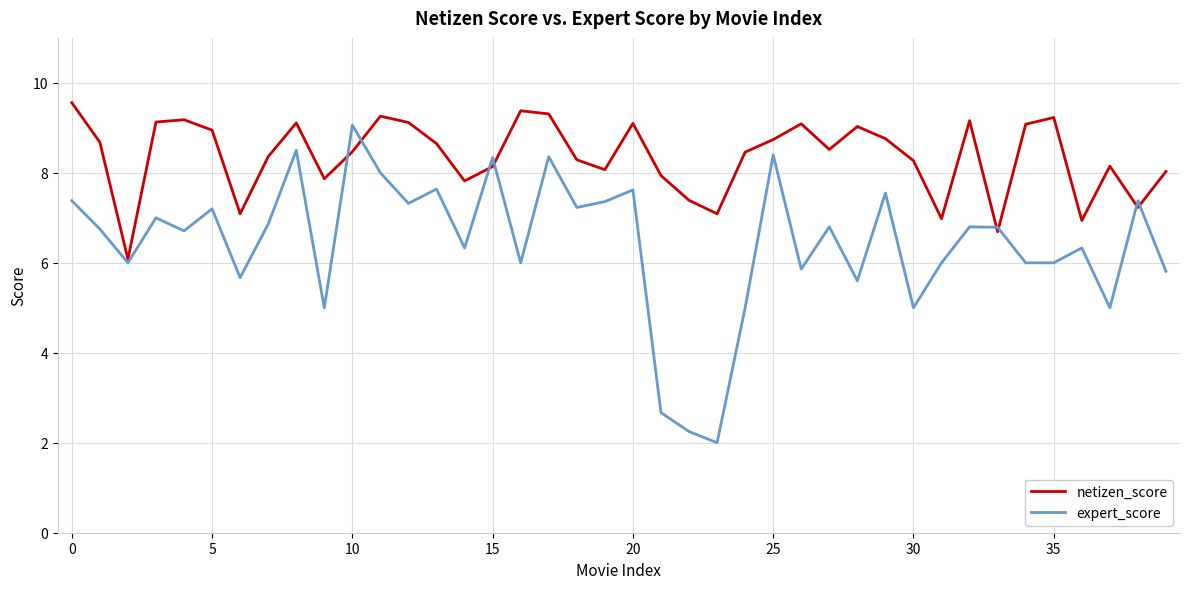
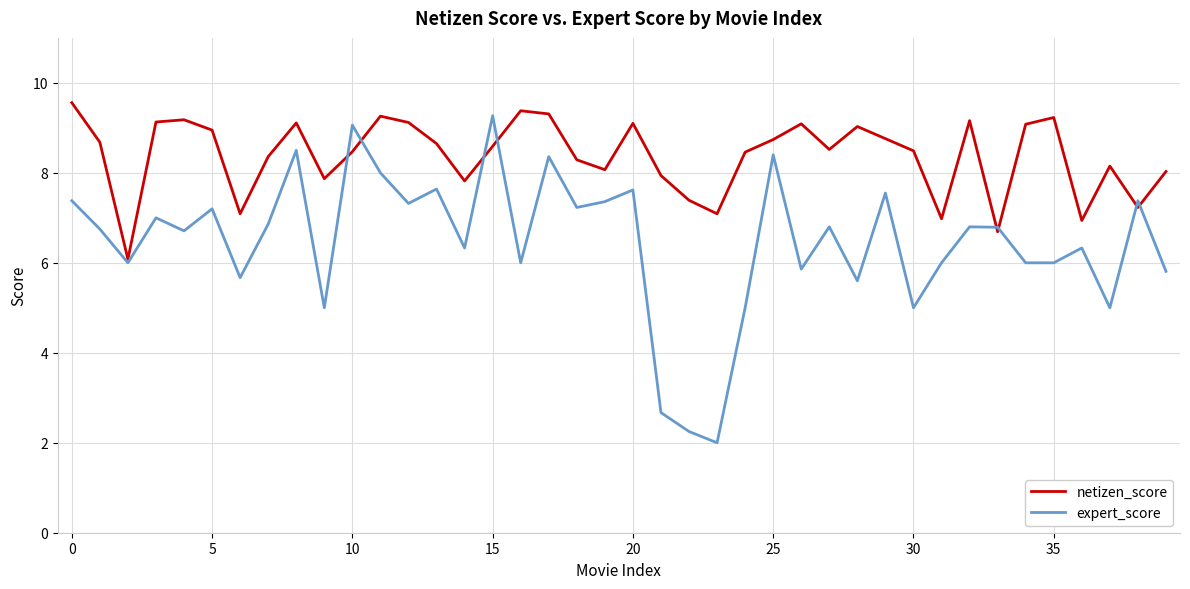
netizen_score, 15: 8.1 -> 8.6
expert_score, 15: 8.3 -> 9.3
netizen_score, 30: 8.3 -> 8.5
